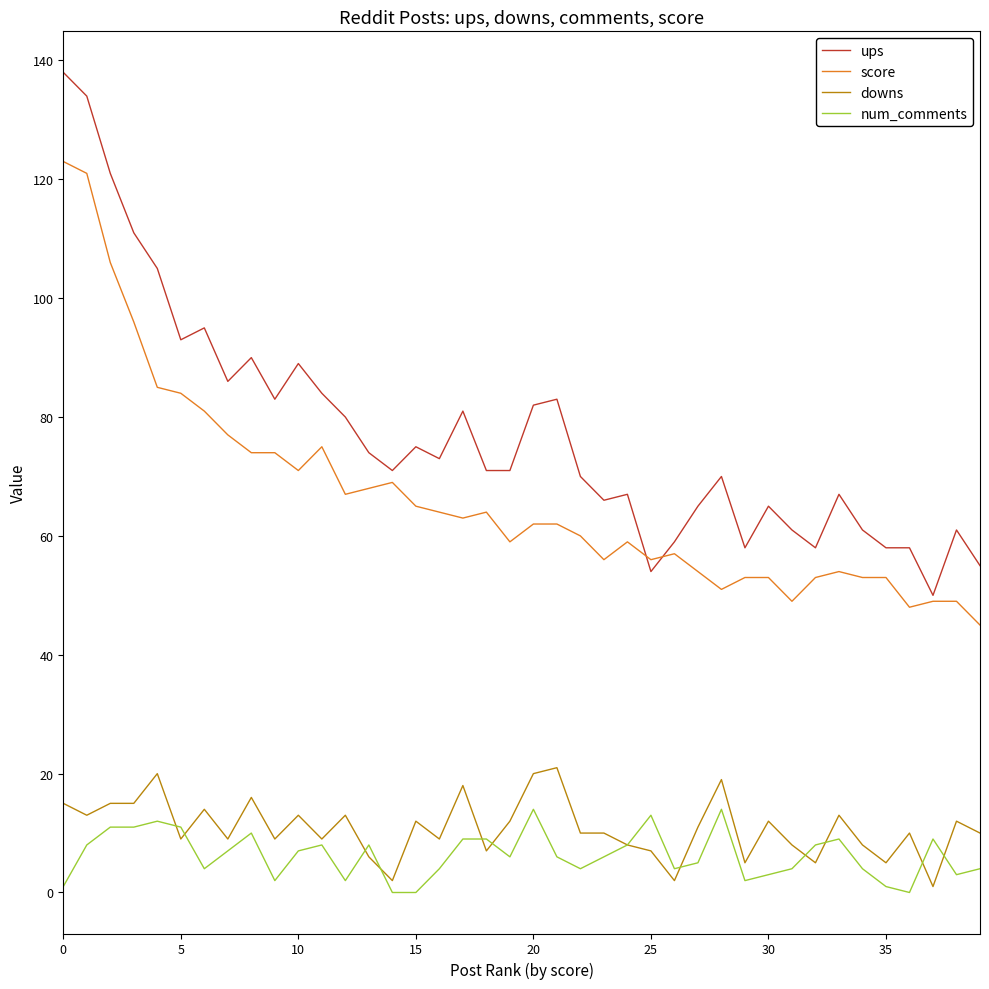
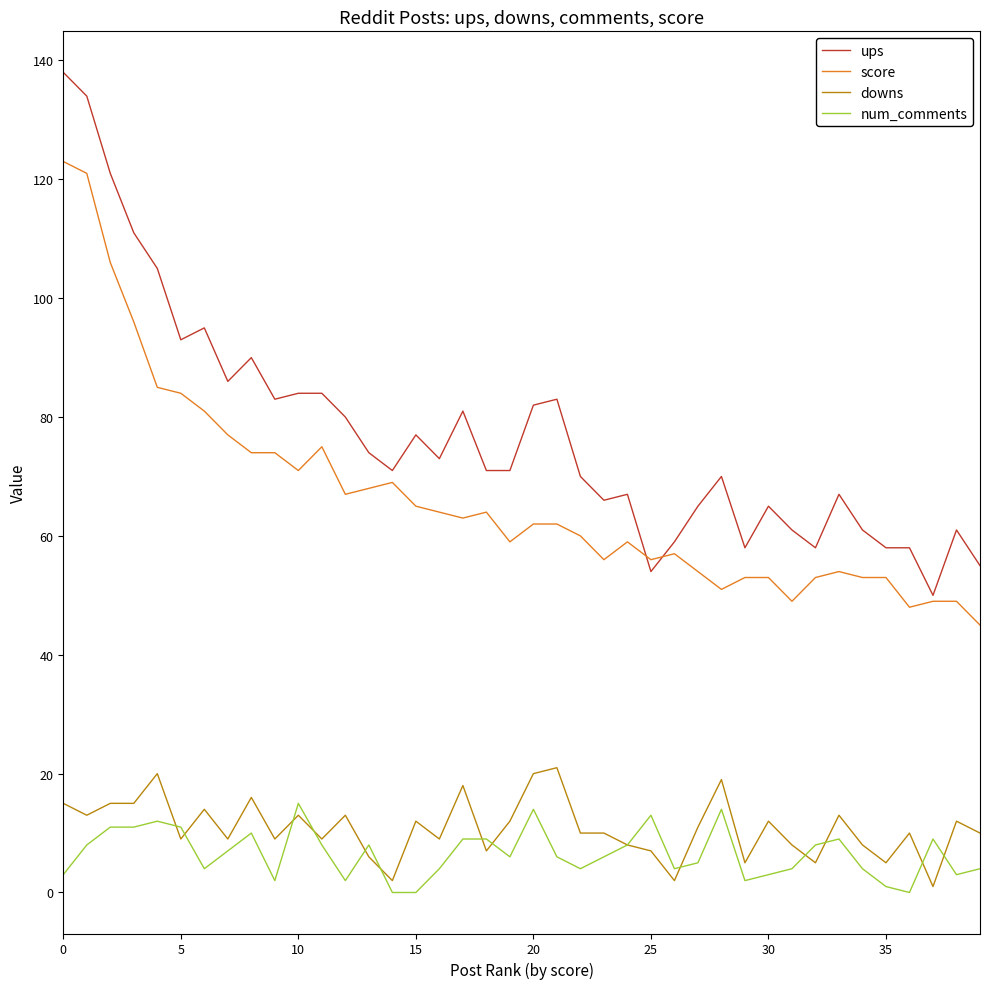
num_comments, 0: 1 -> 3
ups, 10: 89 -> 84
num_comments, 10: 7 -> 15
ups, 15: 75 -> 77
